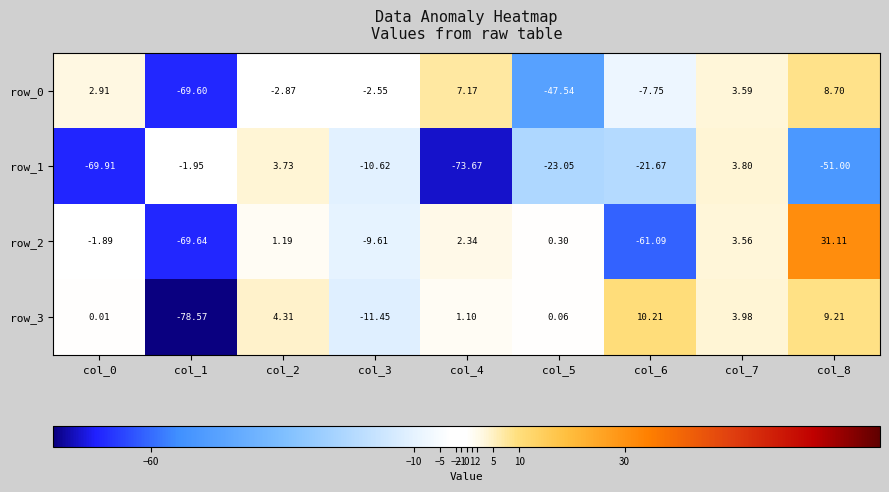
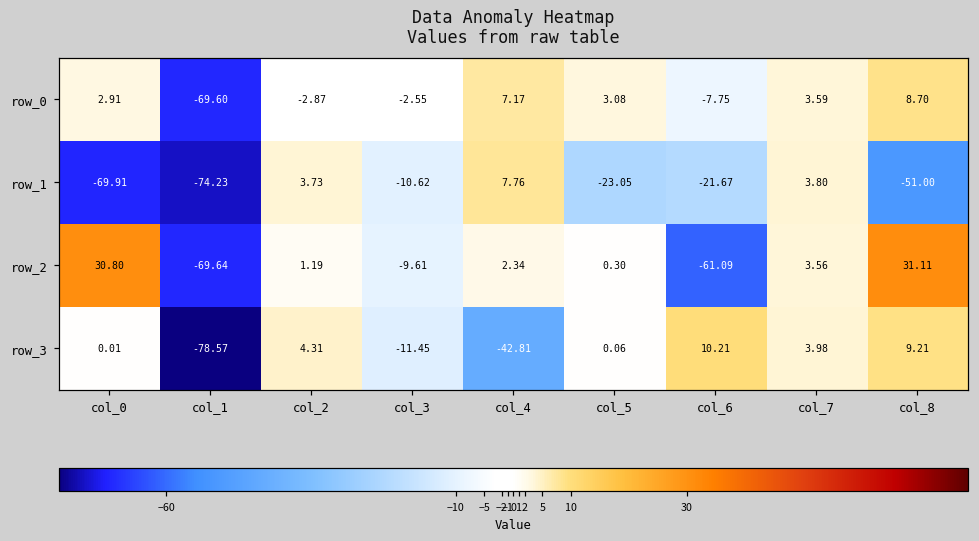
row_0, col_5: -47.54 -> 3.08
row_1, col_1: -1.95 -> -74.23
row_1, col_4: -73.67 -> 7.76
row_2, col_0: -1.89 -> 30.80
row_3, col_4: 1.10 -> -42.81
